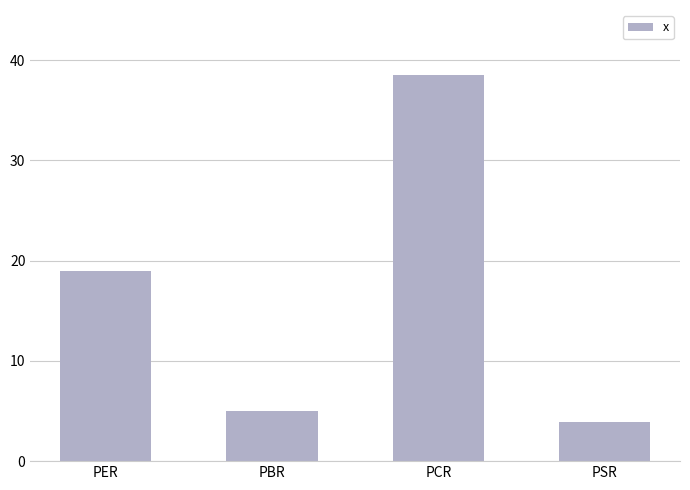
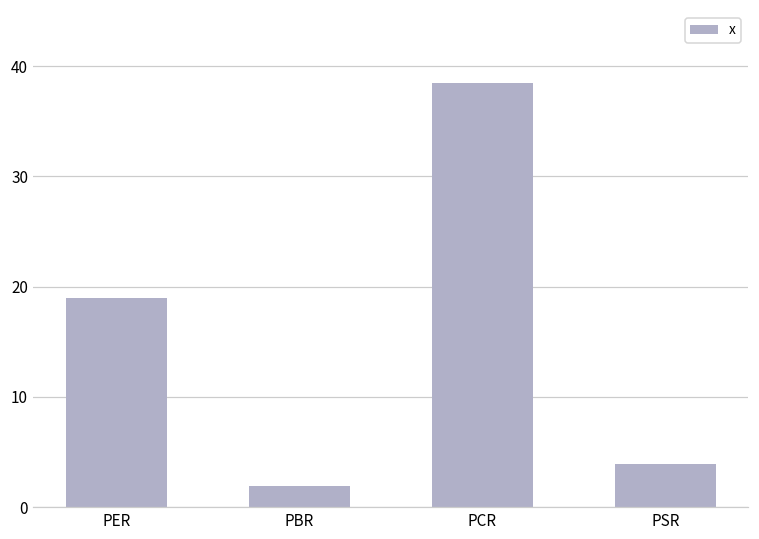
PBR: 5.0 -> 1.9
